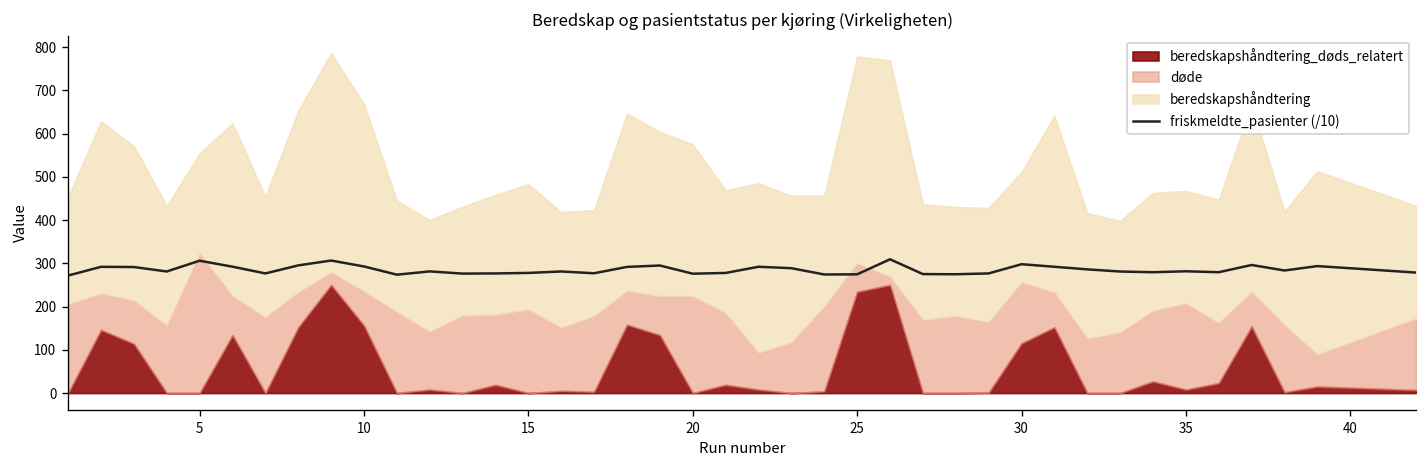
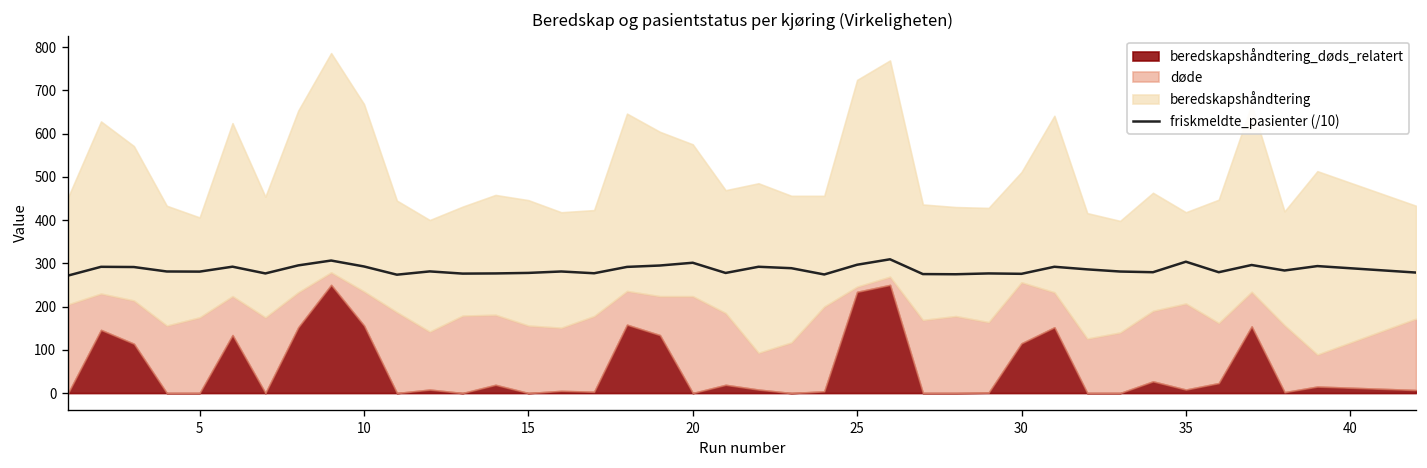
friskmeldte_pasienter (/10), 5: 310 -> 280
døde, 5: 320 -> 180
døde, 15: 190 -> 160
friskmeldte_pasienter (/10), 20: 280 -> 300
friskmeldte_pasienter (/10), 25: 270 -> 300
døde, 25: 70 -> 10
friskmeldte_pasienter (/10), 30: 300 -> 280
friskmeldte_pasienter (/10), 35: 280 -> 300
beredskapshåndtering, 35: 260 -> 210
